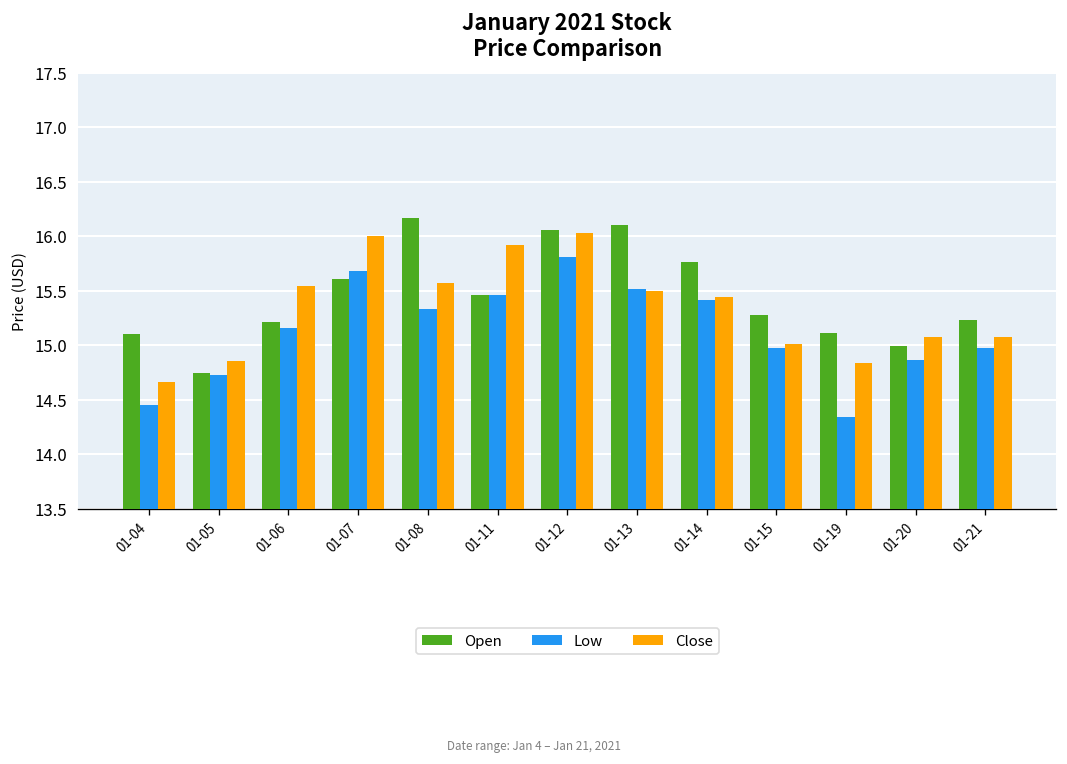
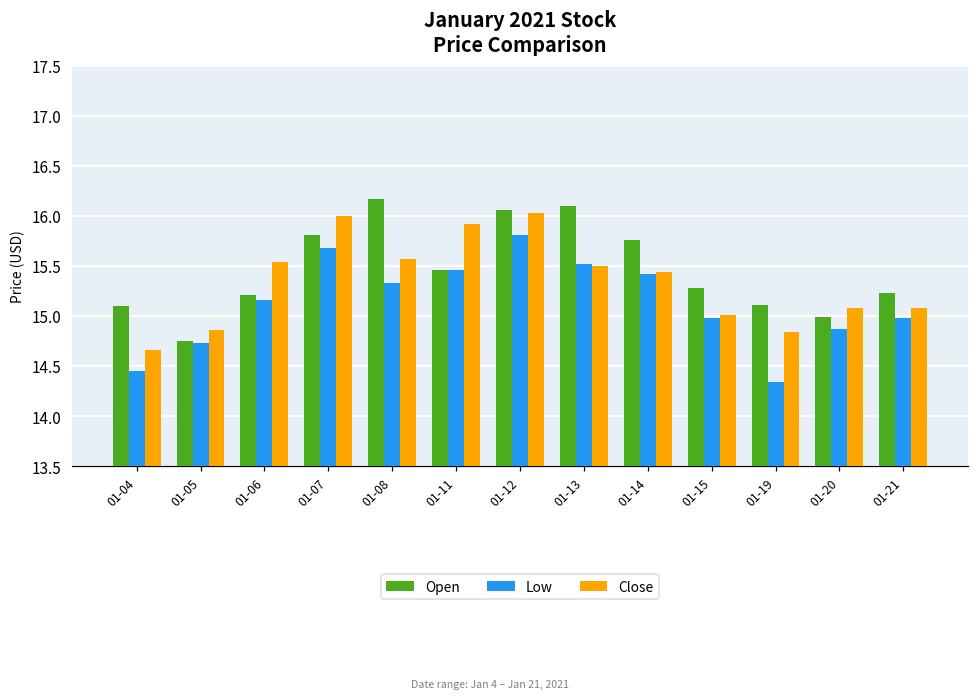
Open, 01-07: 15.6 -> 15.8
